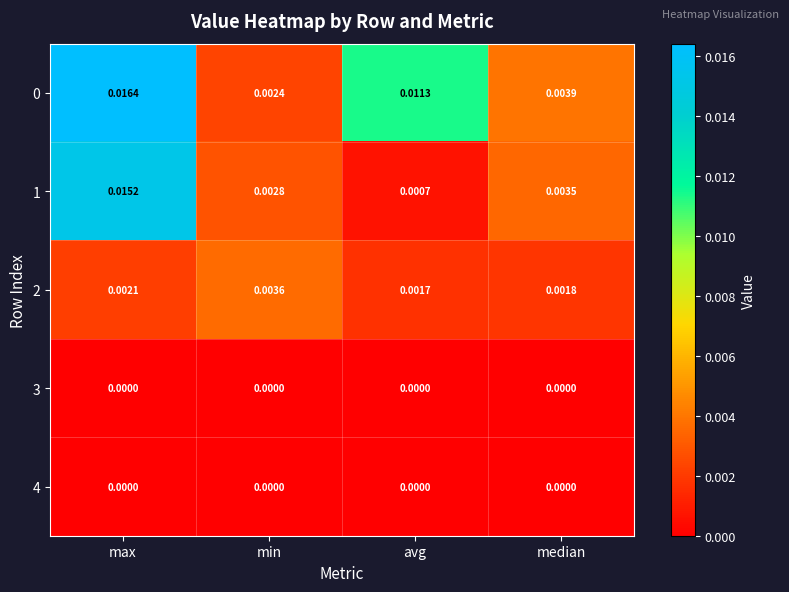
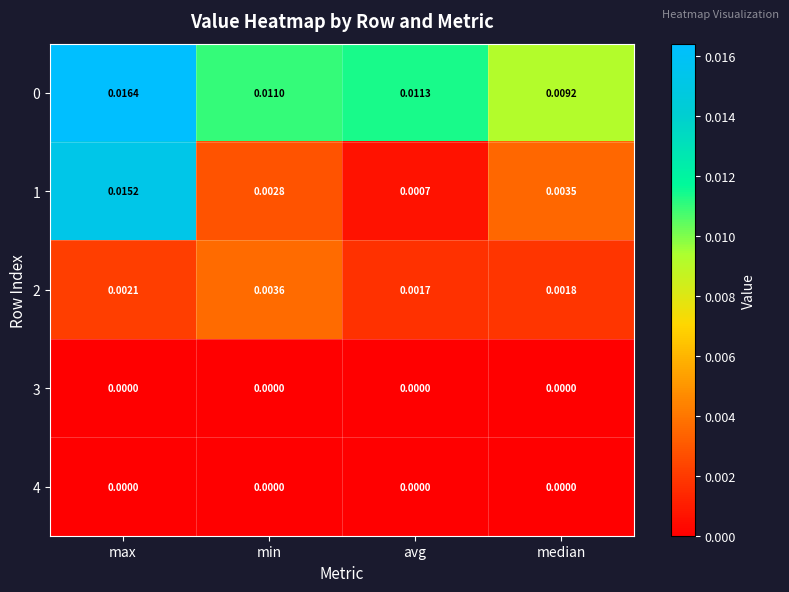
0, min: 0.0024 -> 0.0110
0, median: 0.0039 -> 0.0092
